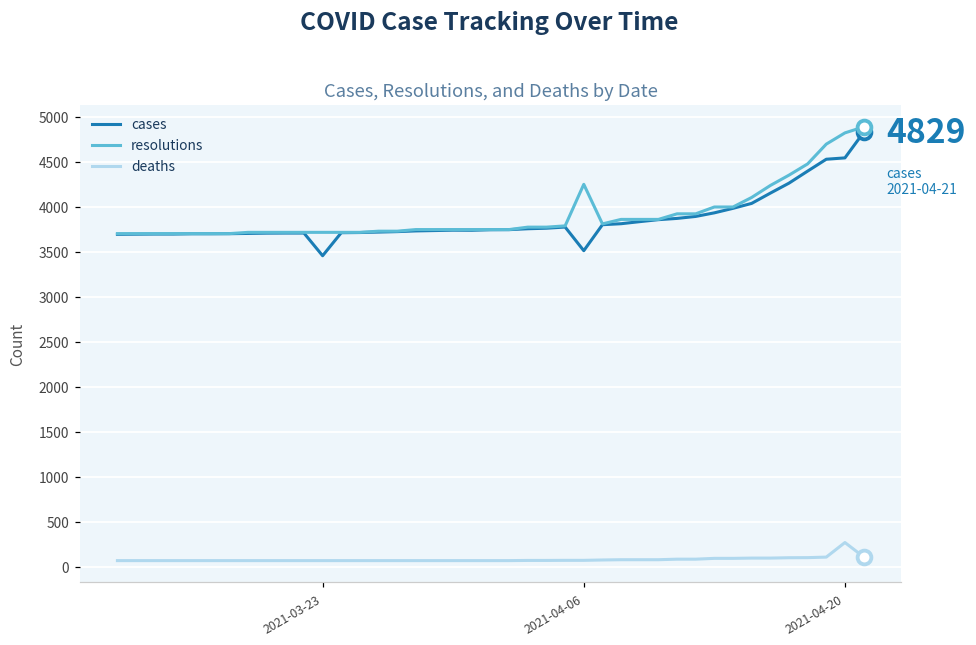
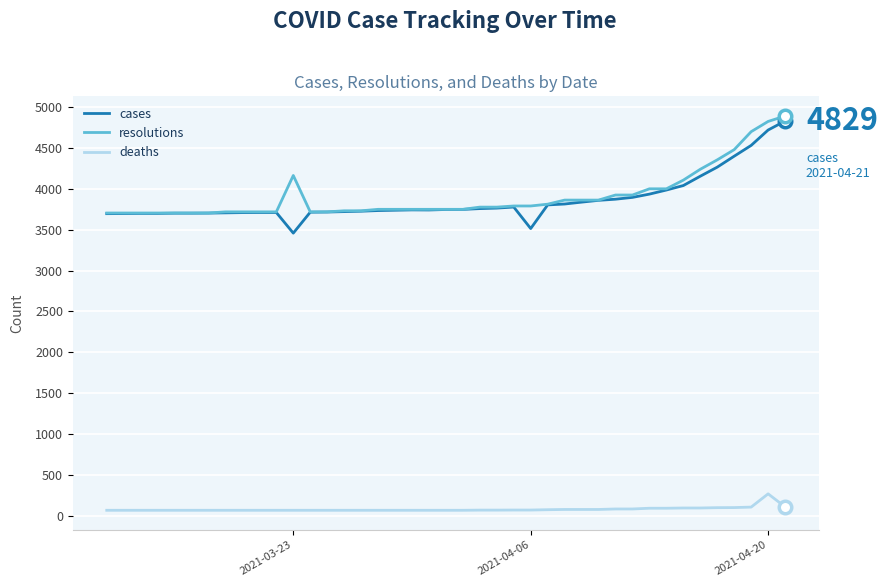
resolutions, 2021-03-23: 3700 -> 4200
resolutions, 2021-04-06: 4300 -> 3800
cases, 2021-04-20: 4500 -> 4700
